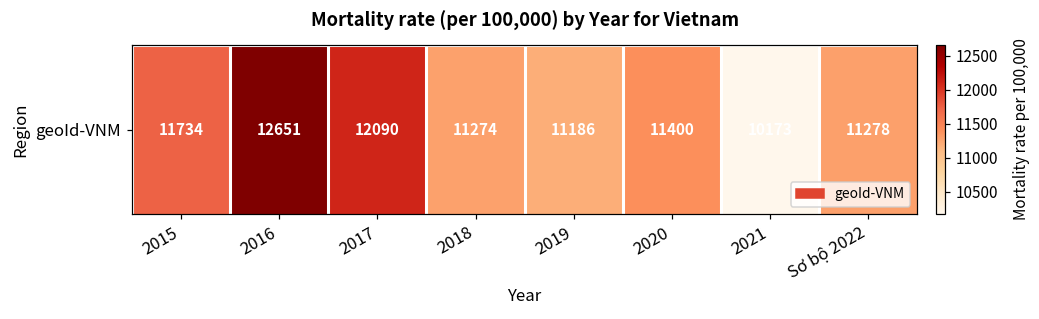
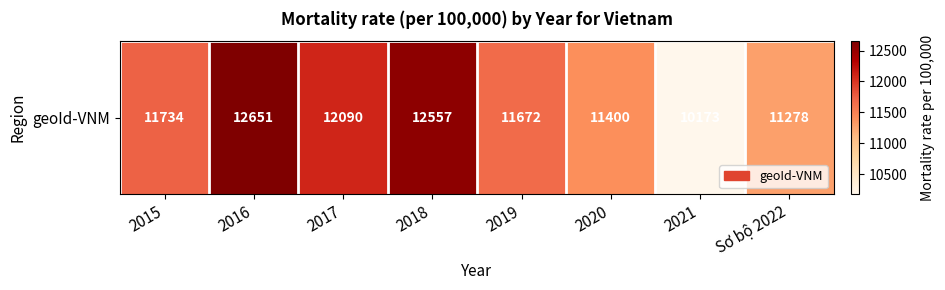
geoId-VNM, 2018: 11274 -> 12557
geoId-VNM, 2019: 11186 -> 11672
